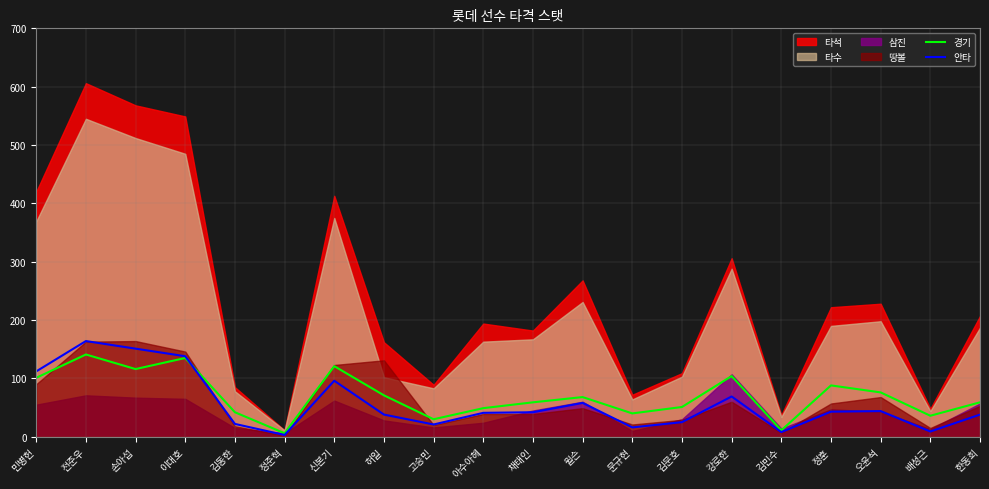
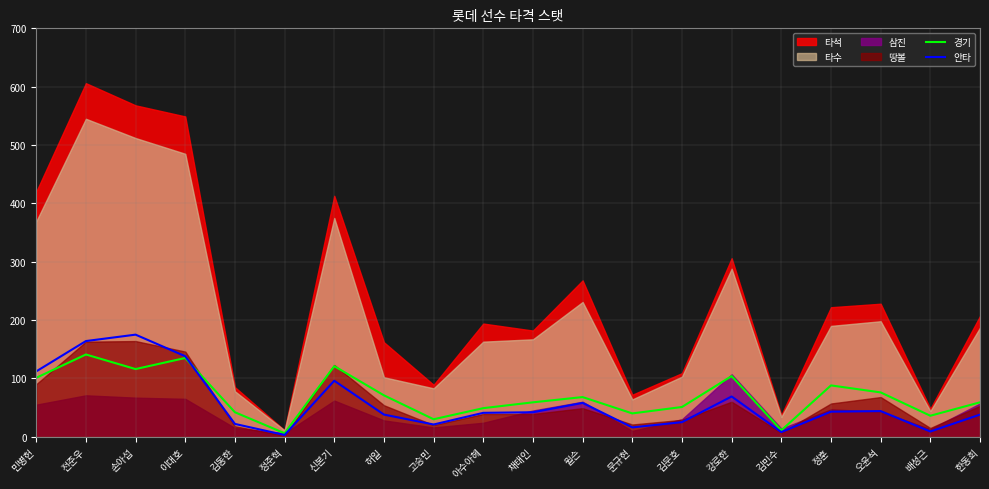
안타, 손아섭: 150 -> 180
땅볼, 허일: 130 -> 50
